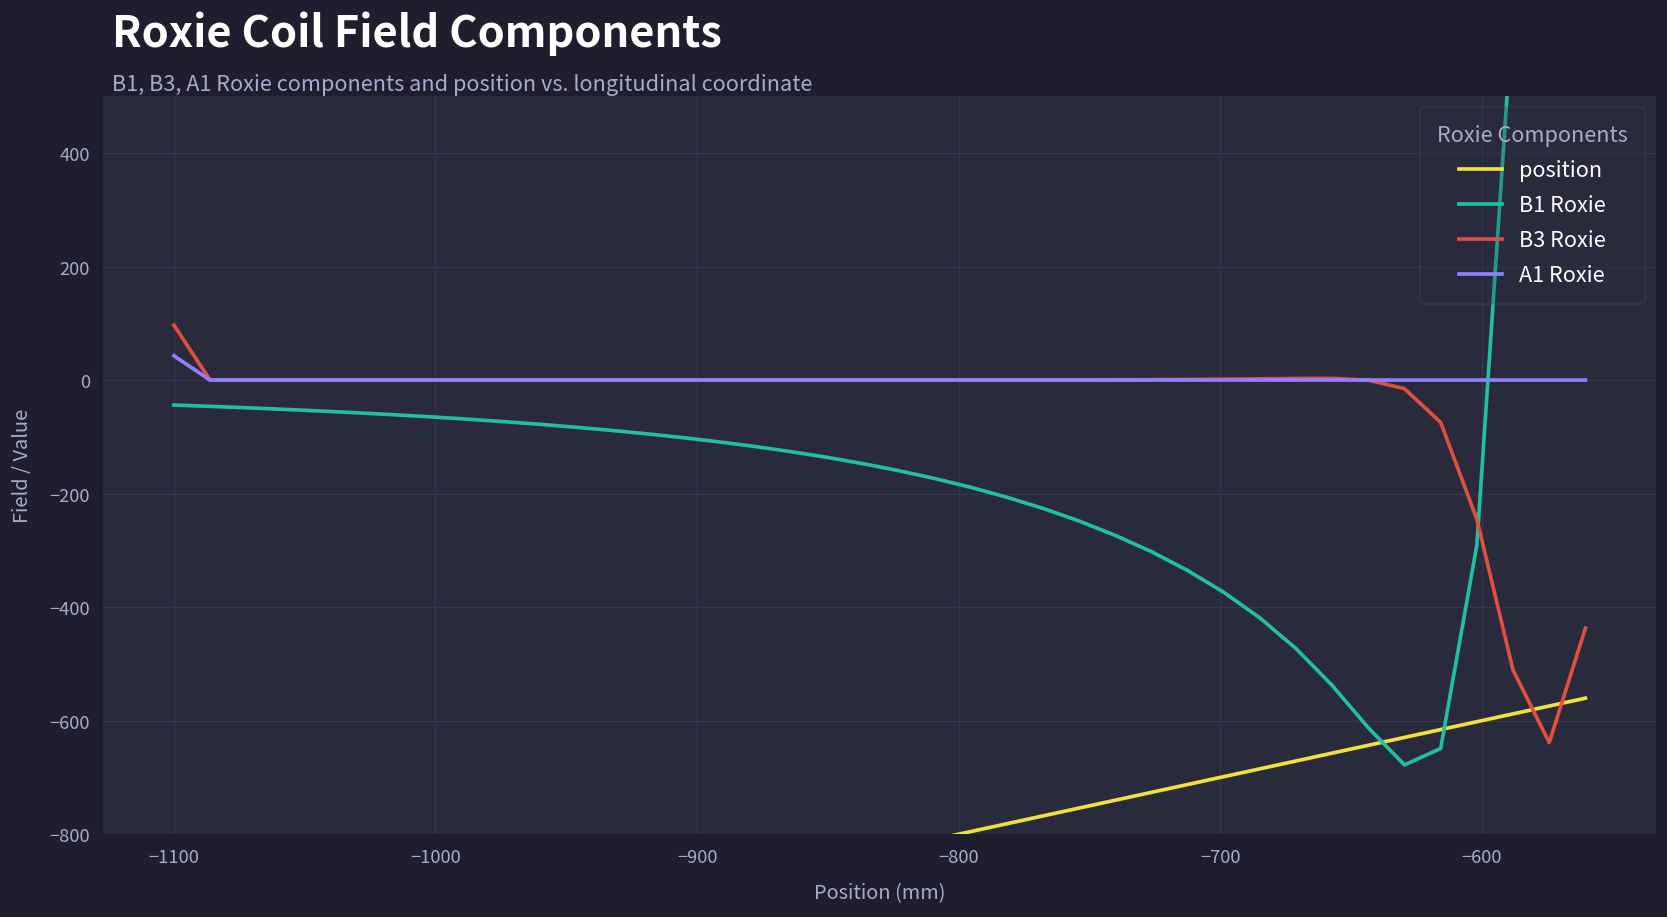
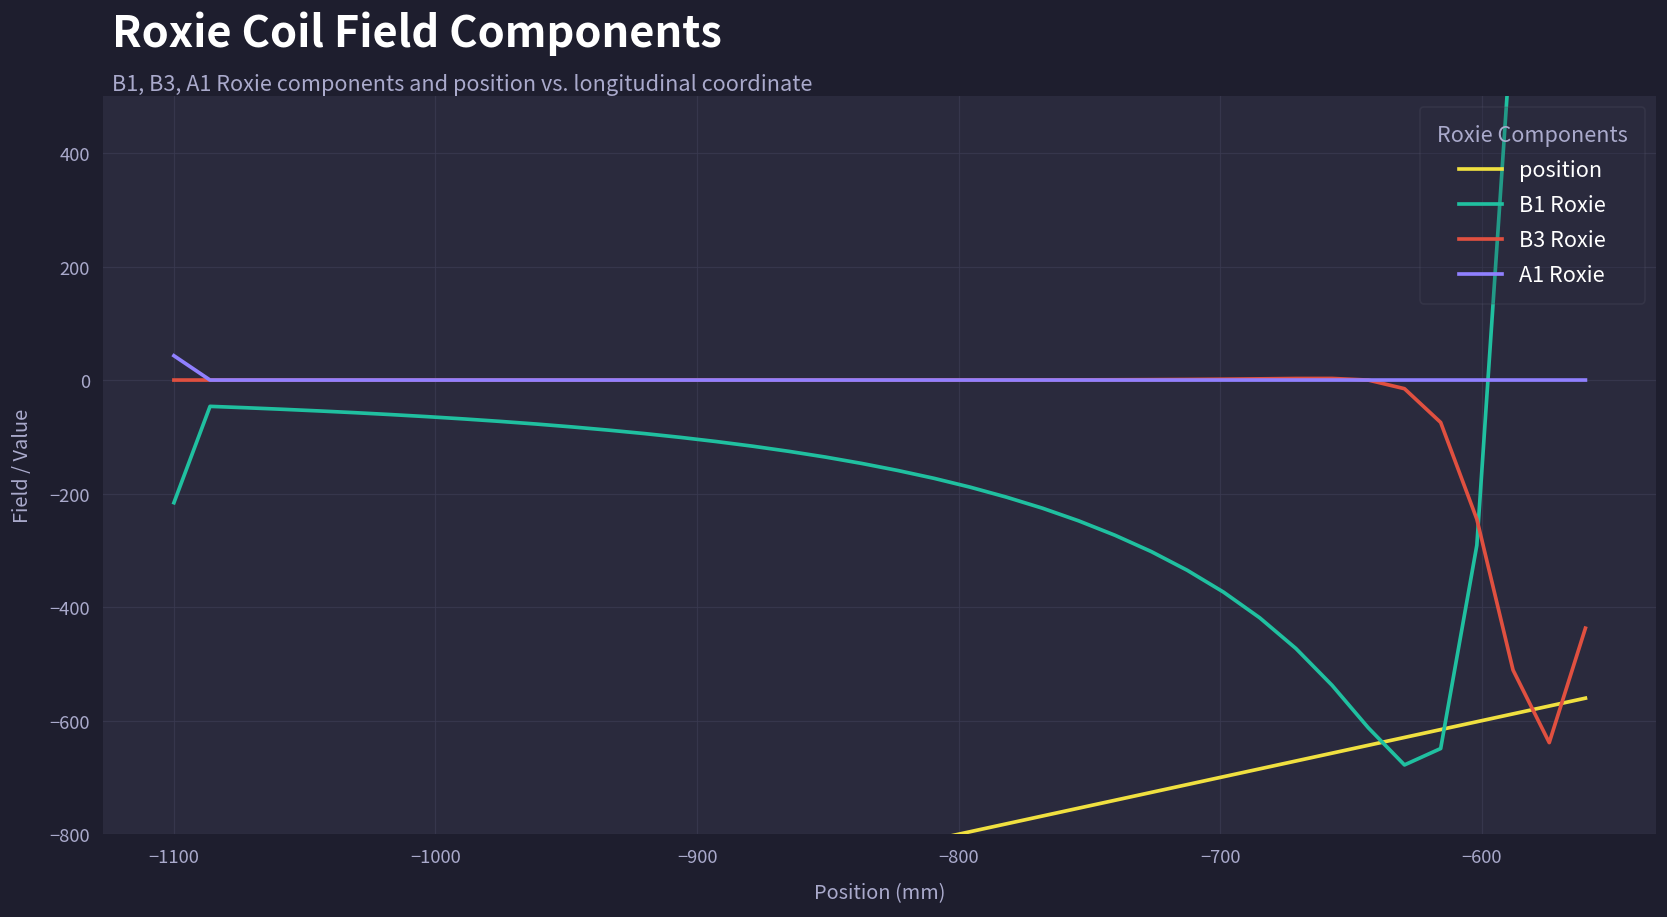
B1 Roxie, −1100: -40 -> -220
B3 Roxie, −1100: 100 -> 0
